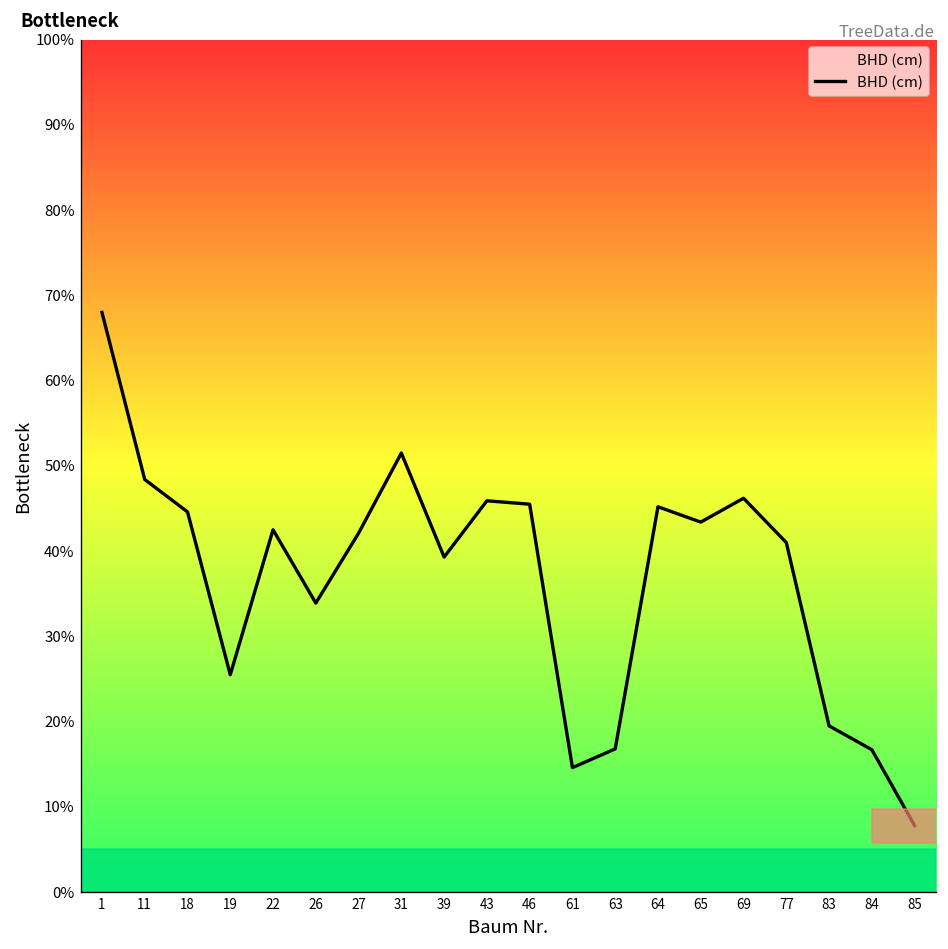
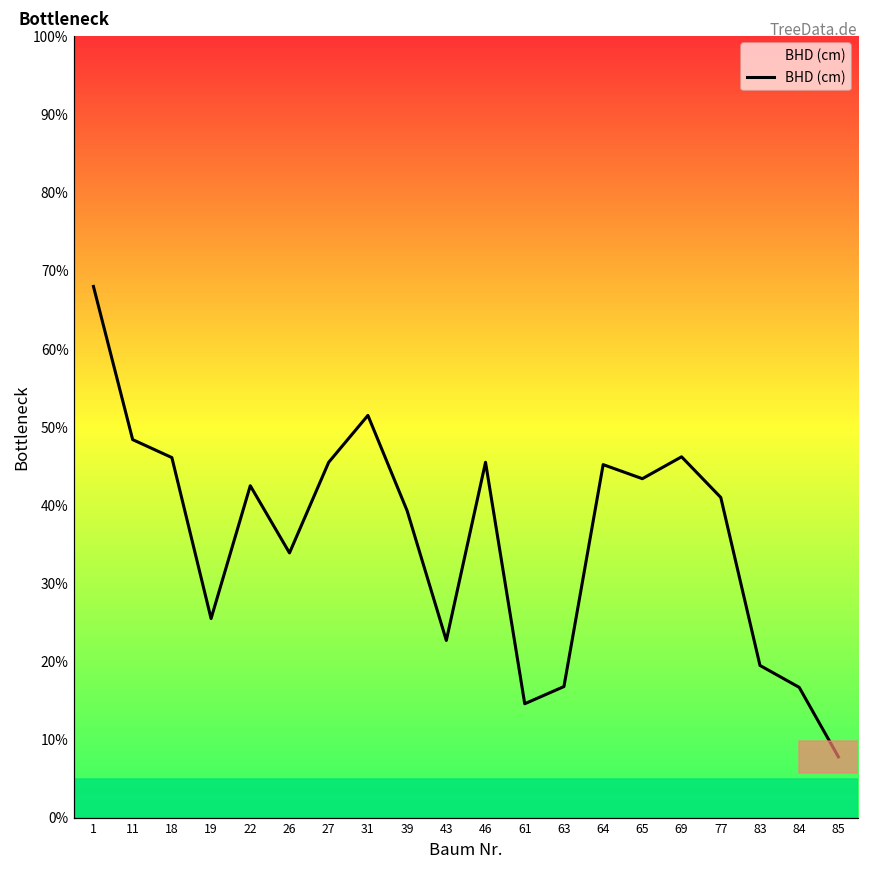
18: 45% -> 46%
27: 42% -> 46%
43: 46% -> 23%
